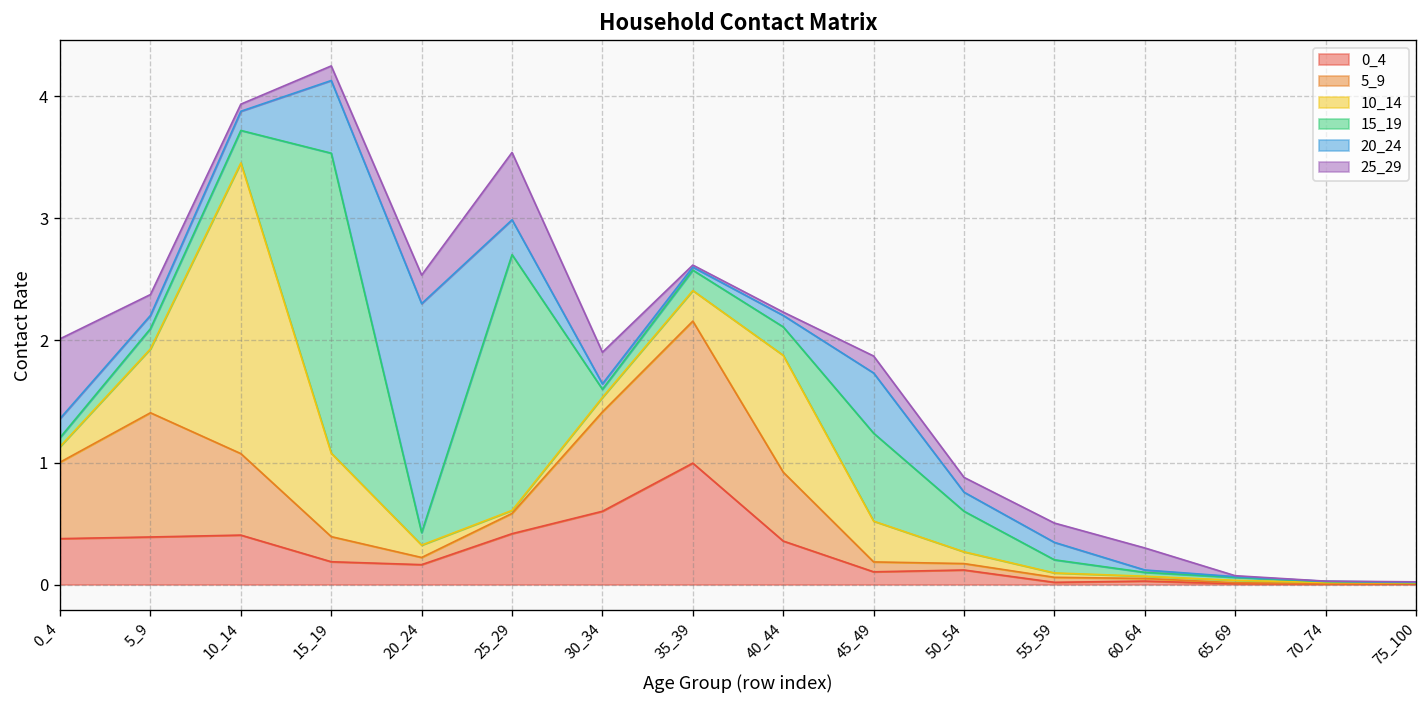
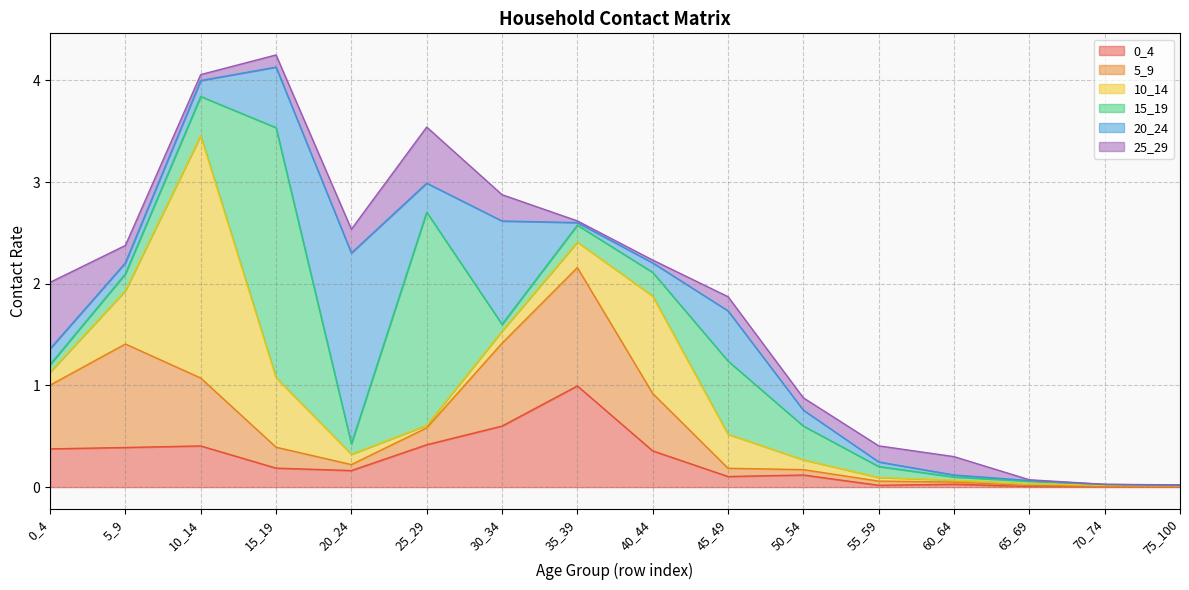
15_19, 10_14: 0.27 -> 0.39
20_24, 30_34: 0.04 -> 1.02
20_24, 55_59: 0.14 -> 0.04
